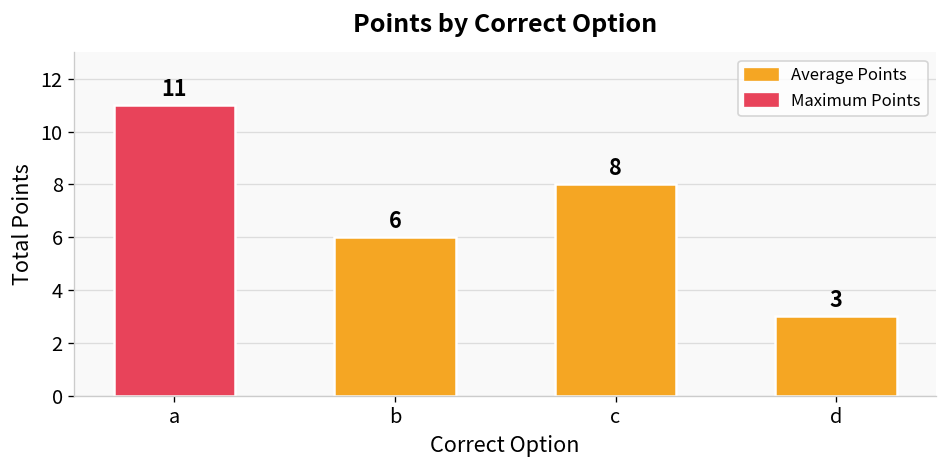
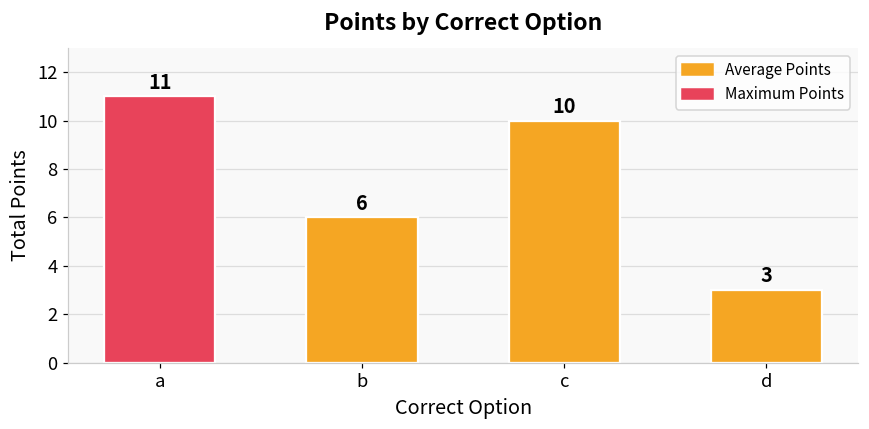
c: 8 -> 10
